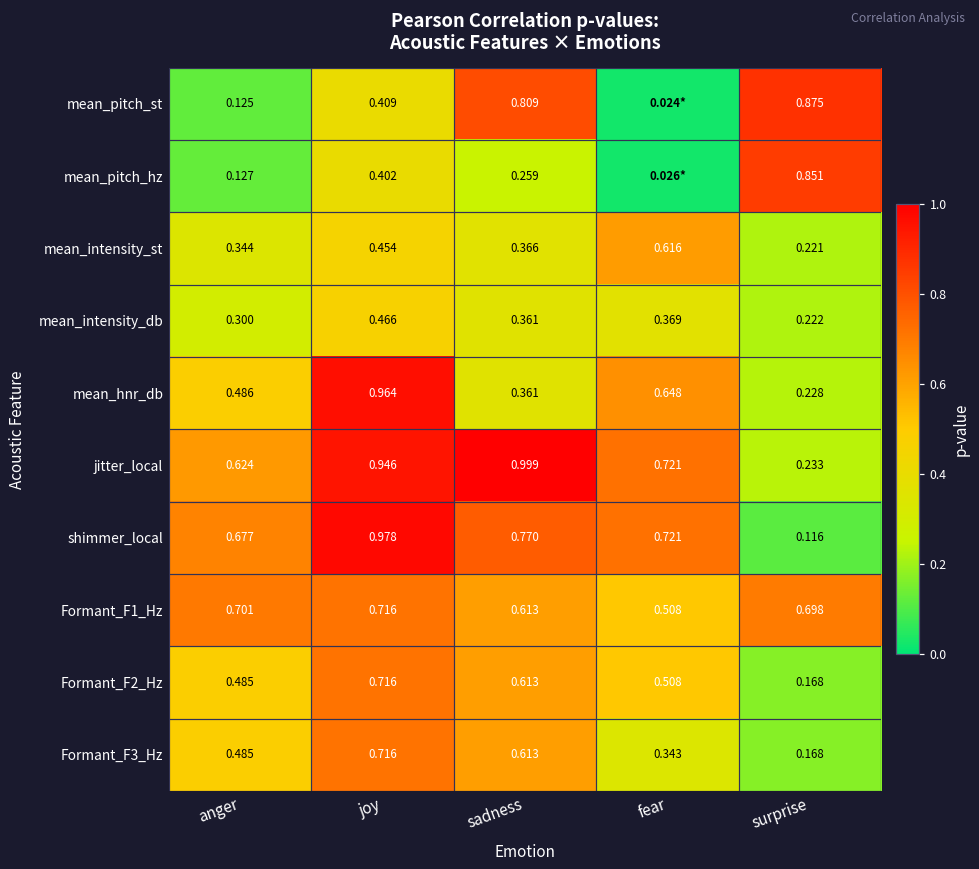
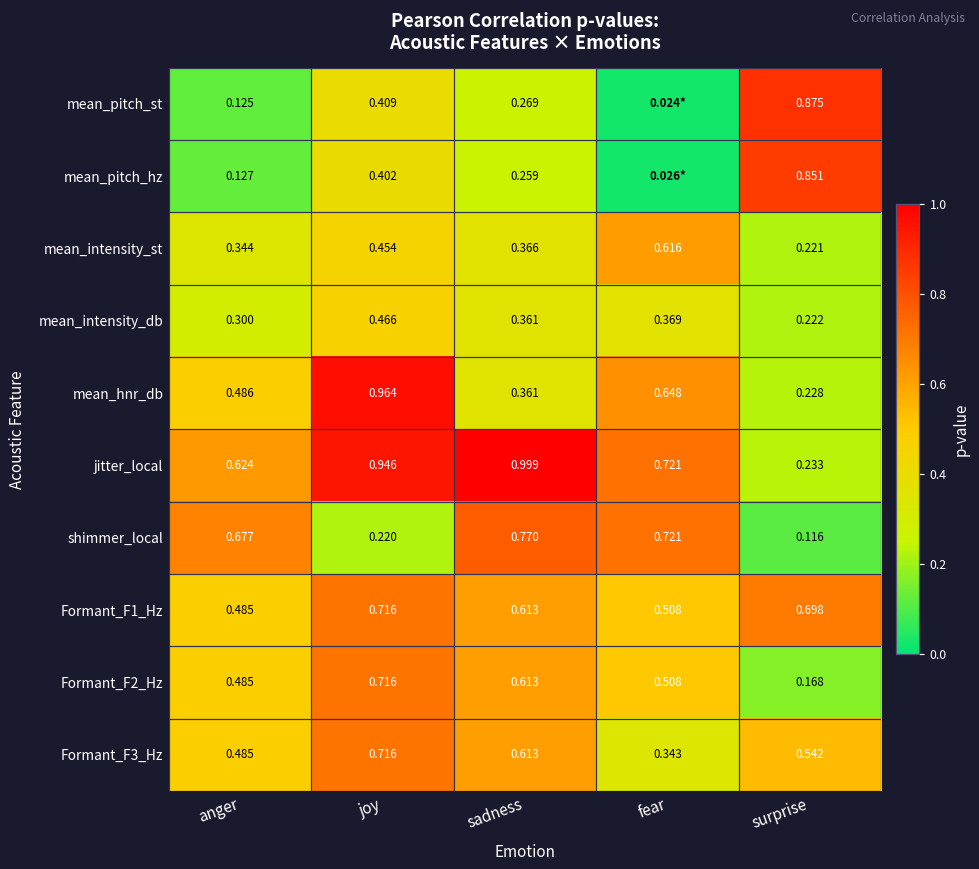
mean_pitch_st, sadness: 0.809 -> 0.269
shimmer_local, joy: 0.978 -> 0.220
Formant_F1_Hz, anger: 0.701 -> 0.485
Formant_F3_Hz, surprise: 0.168 -> 0.542
